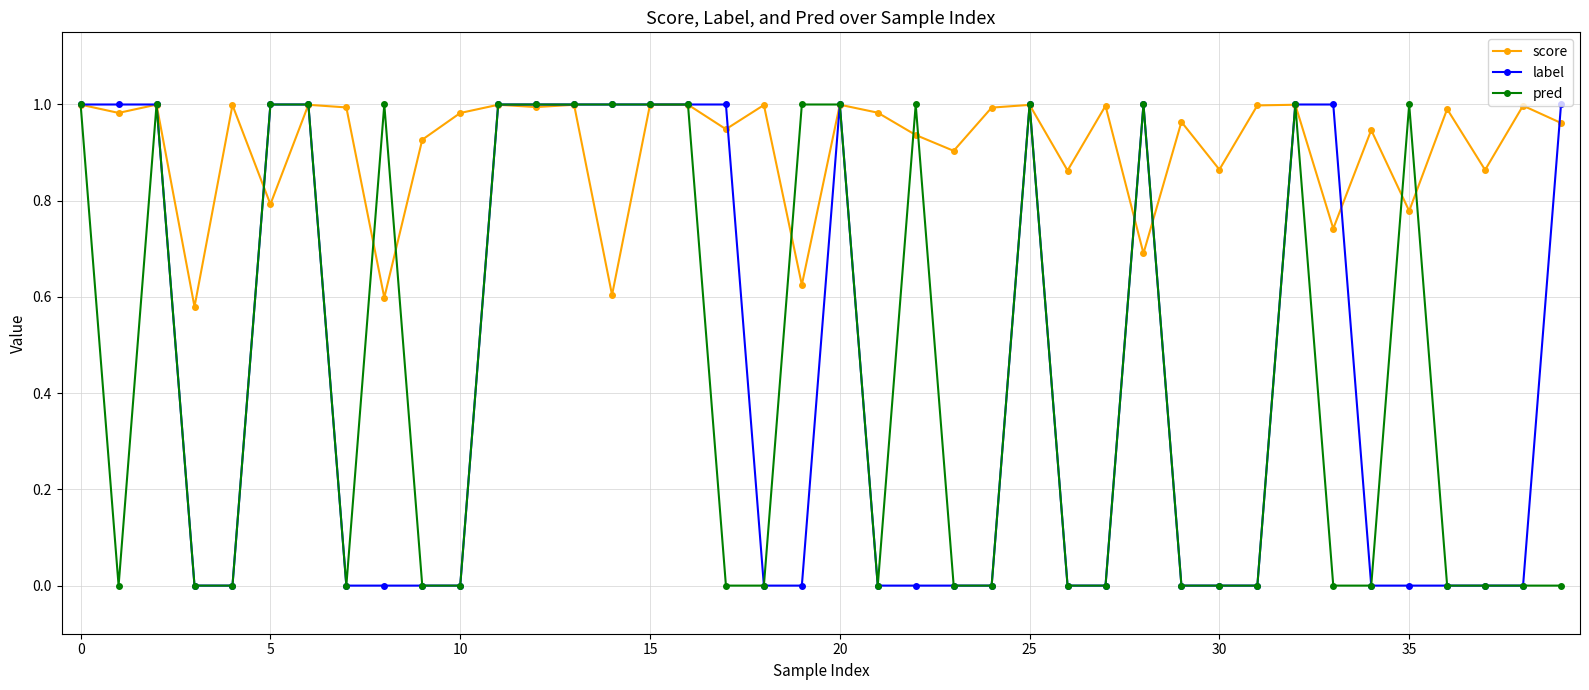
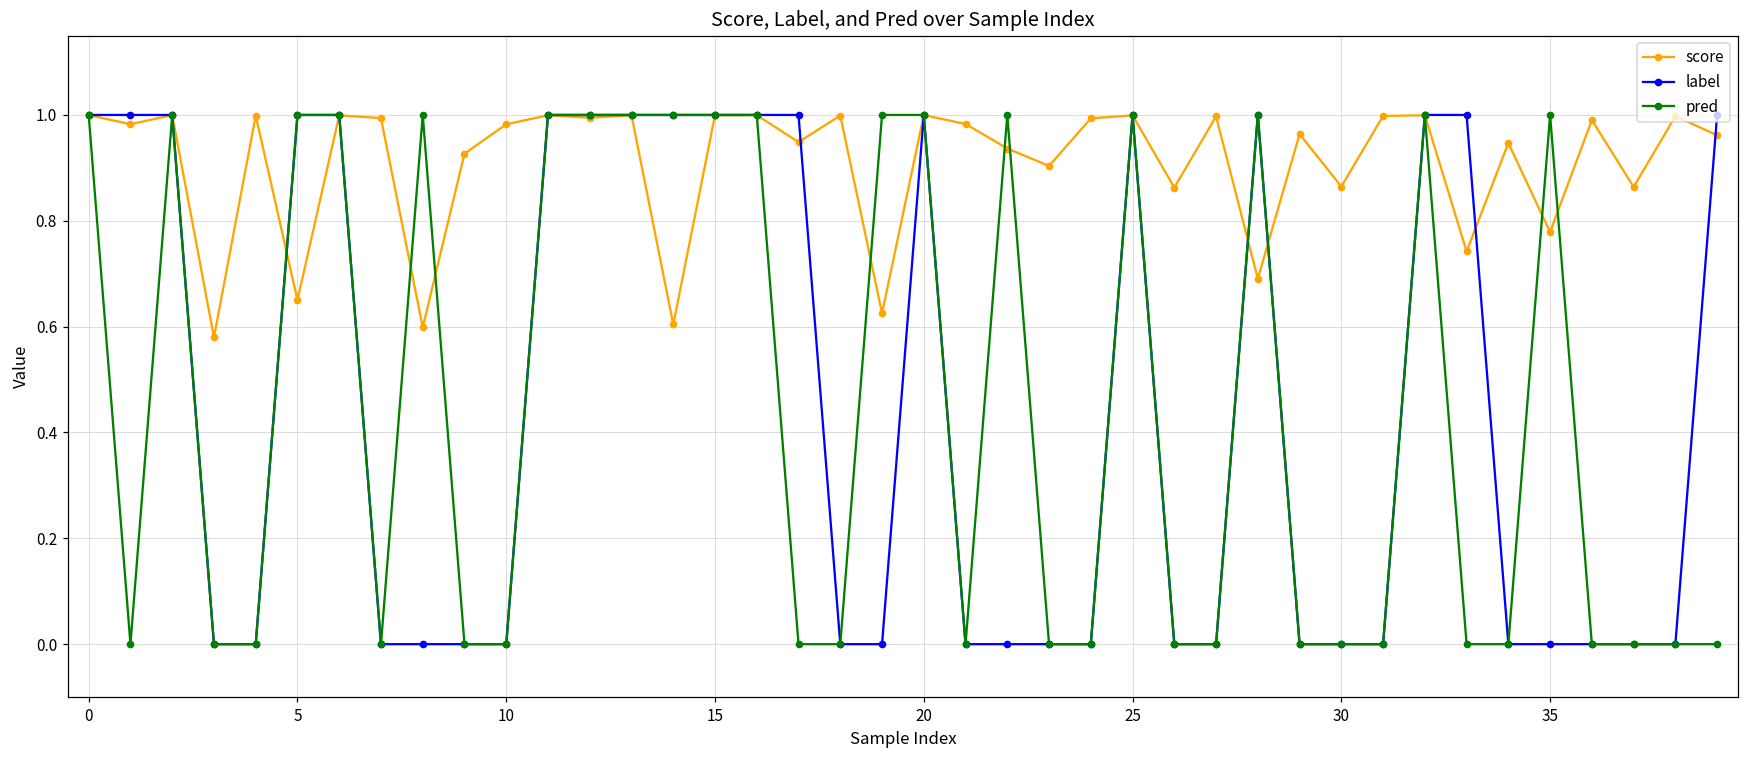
score, 5: 0.79 -> 0.65
